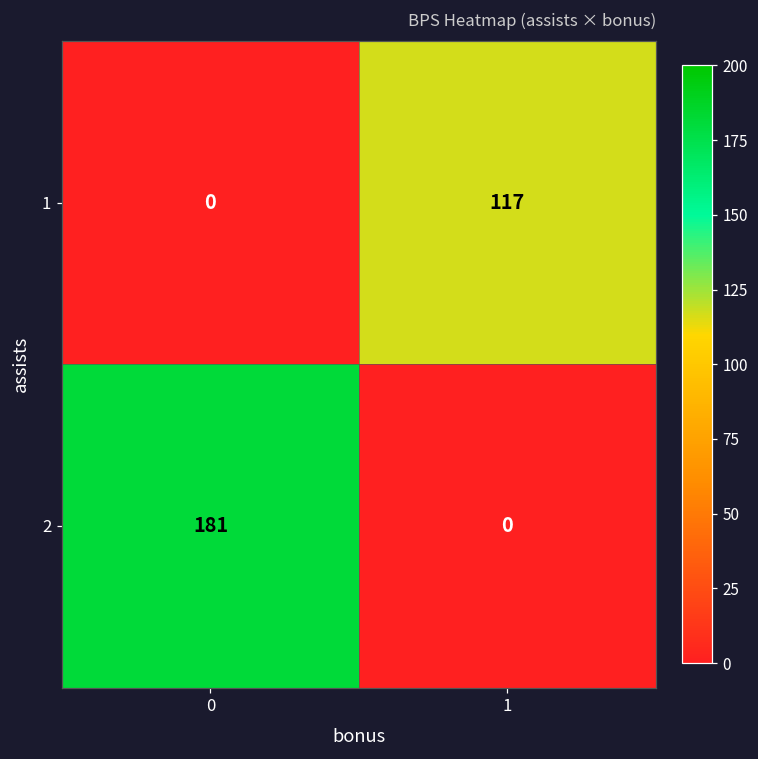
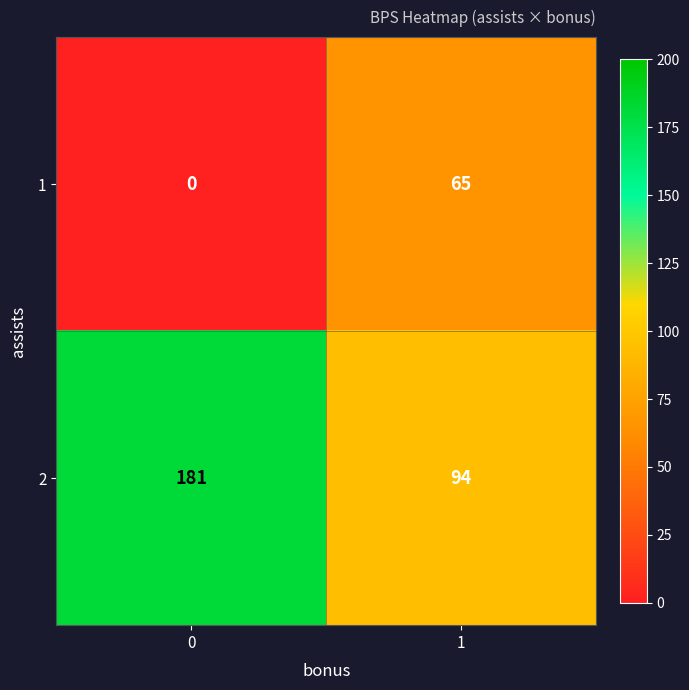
1, 1: 117 -> 65
2, 1: 0 -> 94
